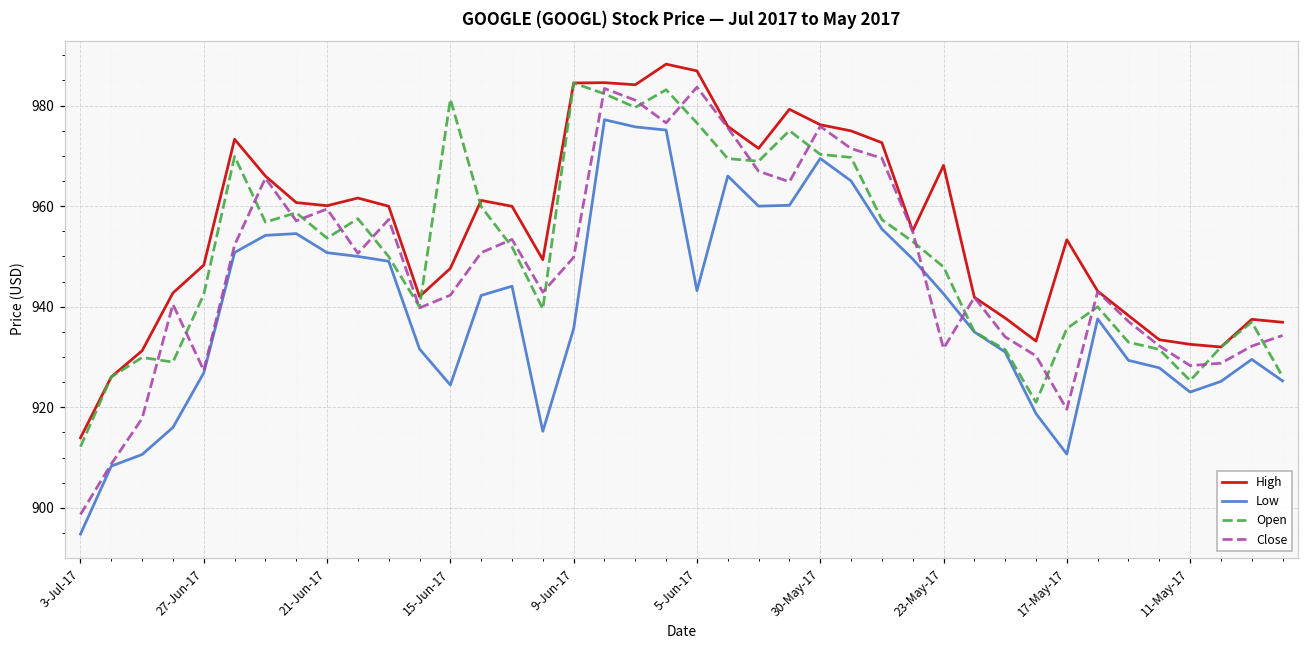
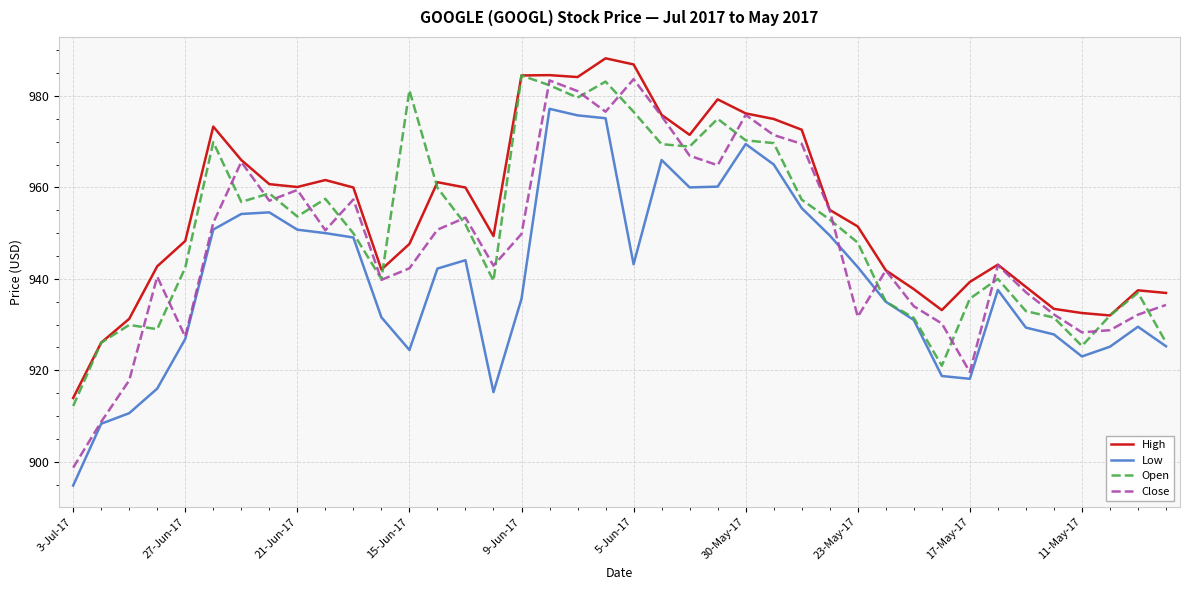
High, 23-May-17: 968 -> 951
High, 17-May-17: 953 -> 939
Low, 17-May-17: 911 -> 918
